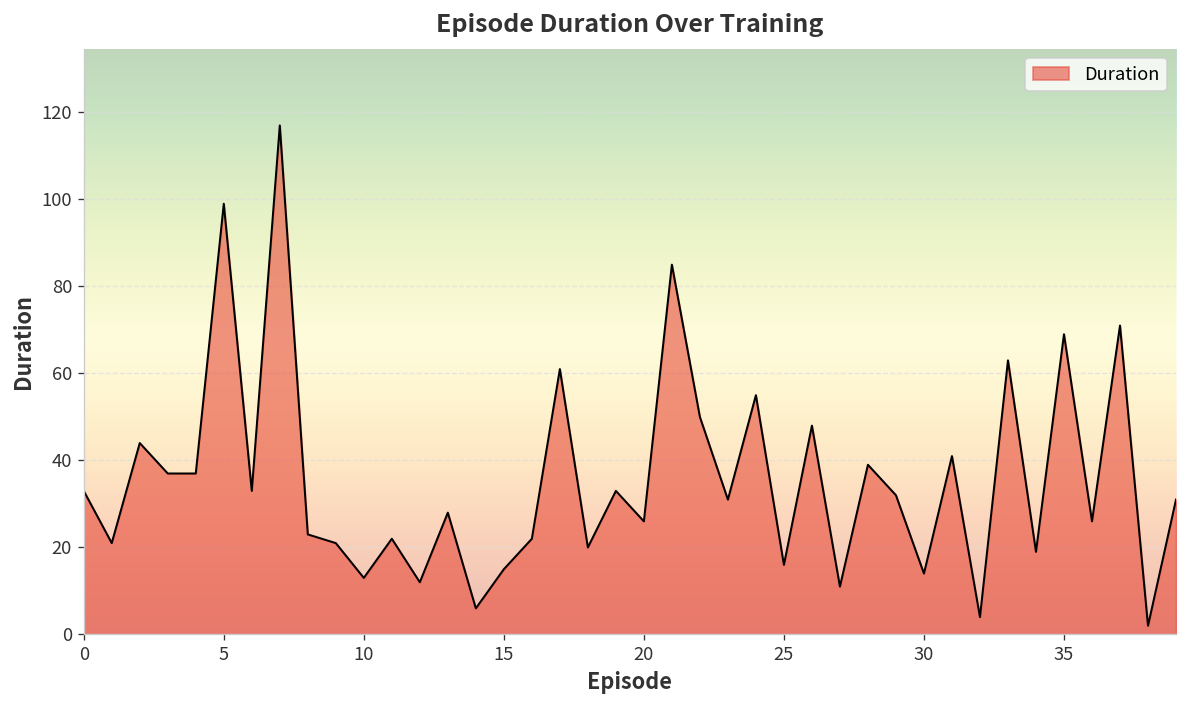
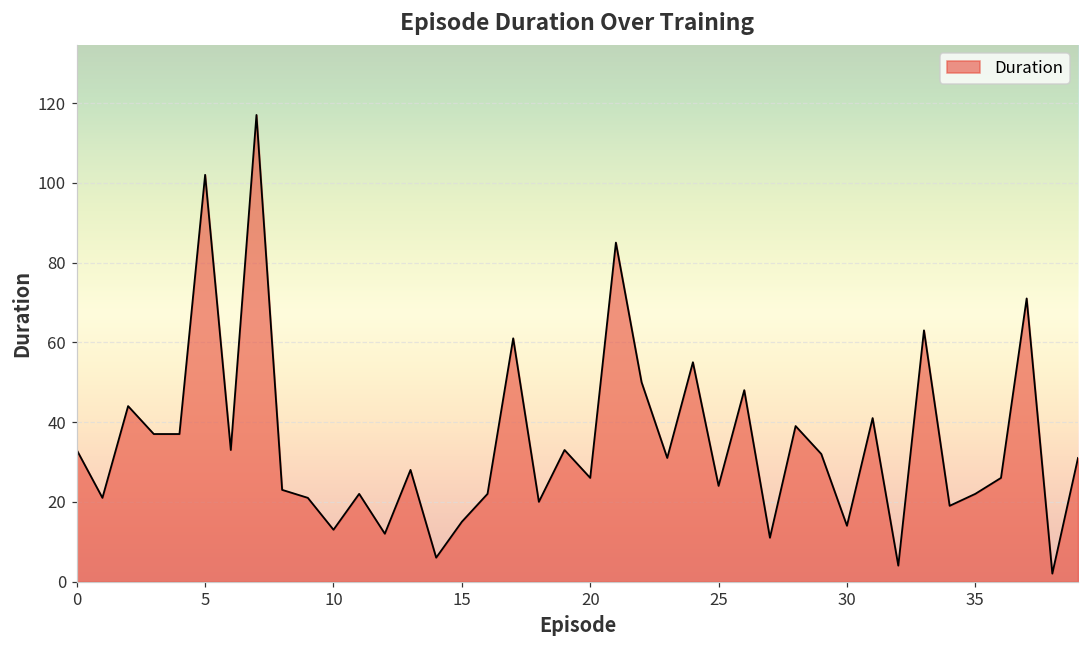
5: 99 -> 102
25: 16 -> 24
35: 69 -> 22
